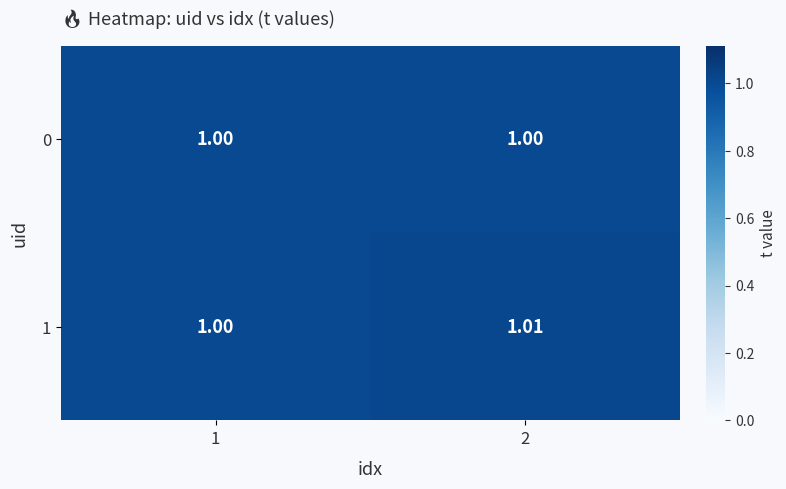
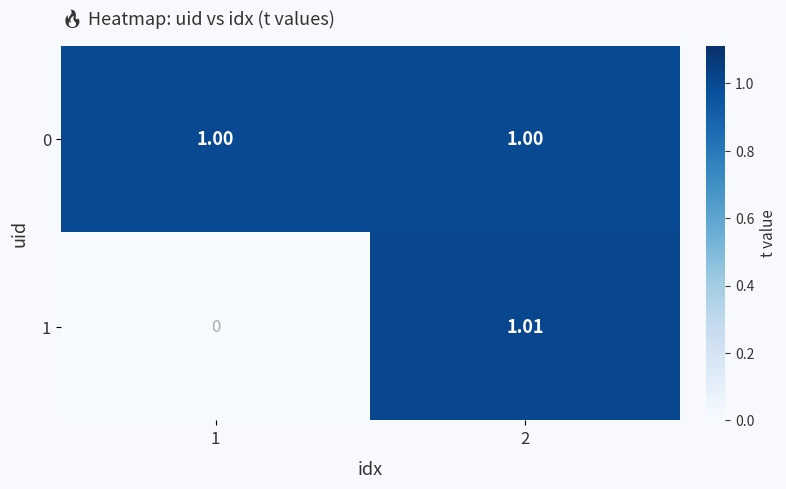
1, 1: 1.00 -> 0
